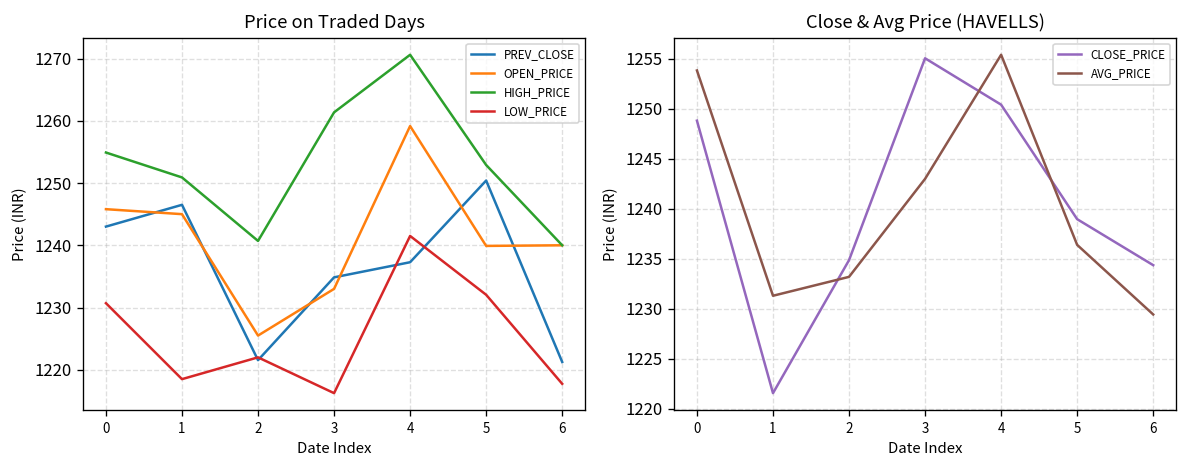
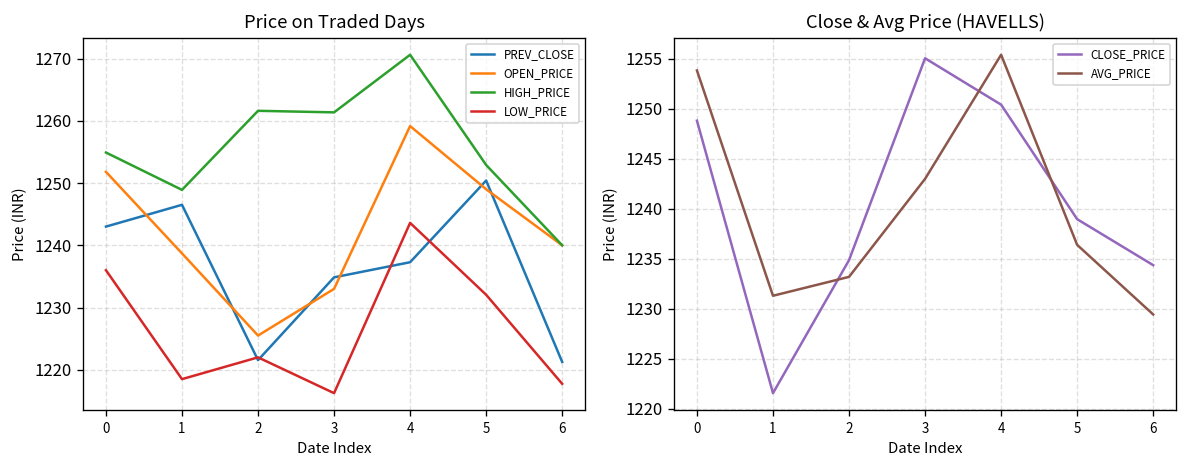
Price on Traded Days, OPEN_PRICE, 0: 1246 -> 1252
Price on Traded Days, LOW_PRICE, 0: 1231 -> 1236
Price on Traded Days, OPEN_PRICE, 1: 1245 -> 1239
Price on Traded Days, HIGH_PRICE, 1: 1251 -> 1249
Price on Traded Days, HIGH_PRICE, 2: 1241 -> 1262
Price on Traded Days, LOW_PRICE, 4: 1242 -> 1244
Price on Traded Days, OPEN_PRICE, 5: 1240 -> 1249
